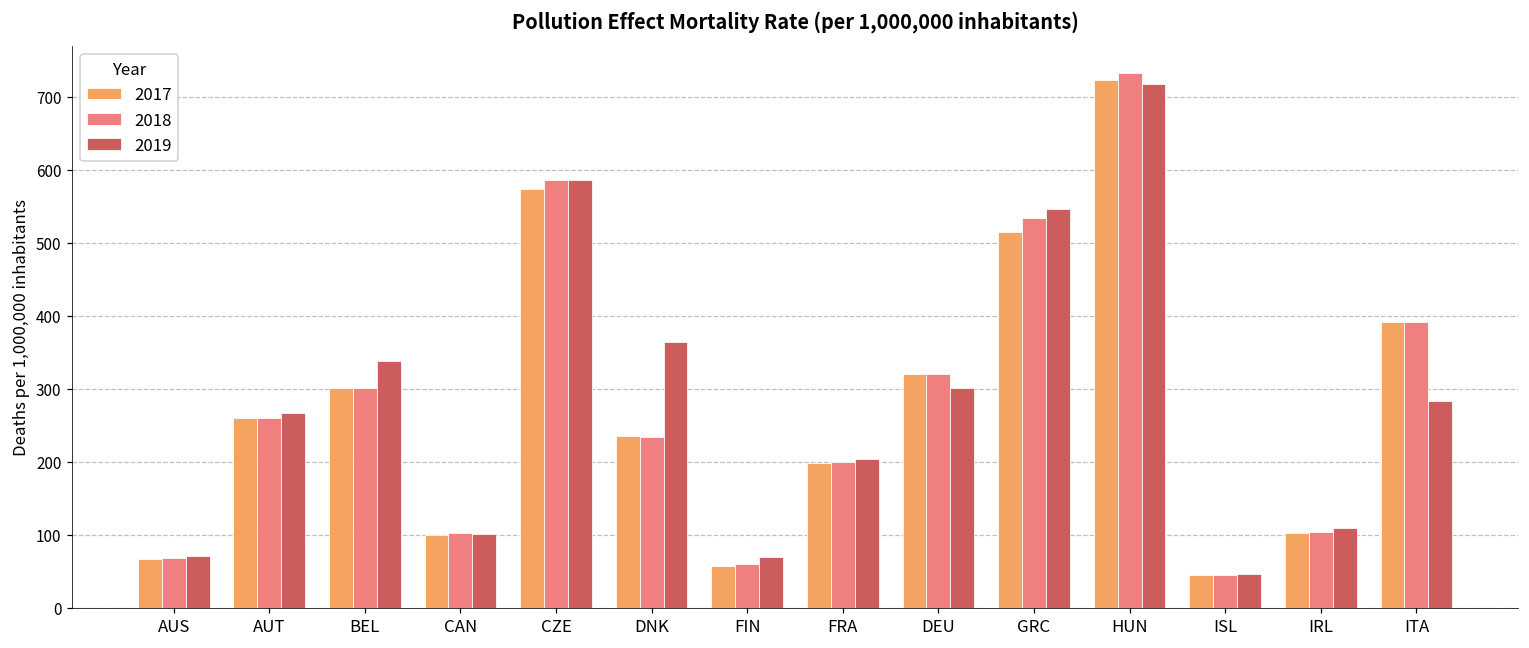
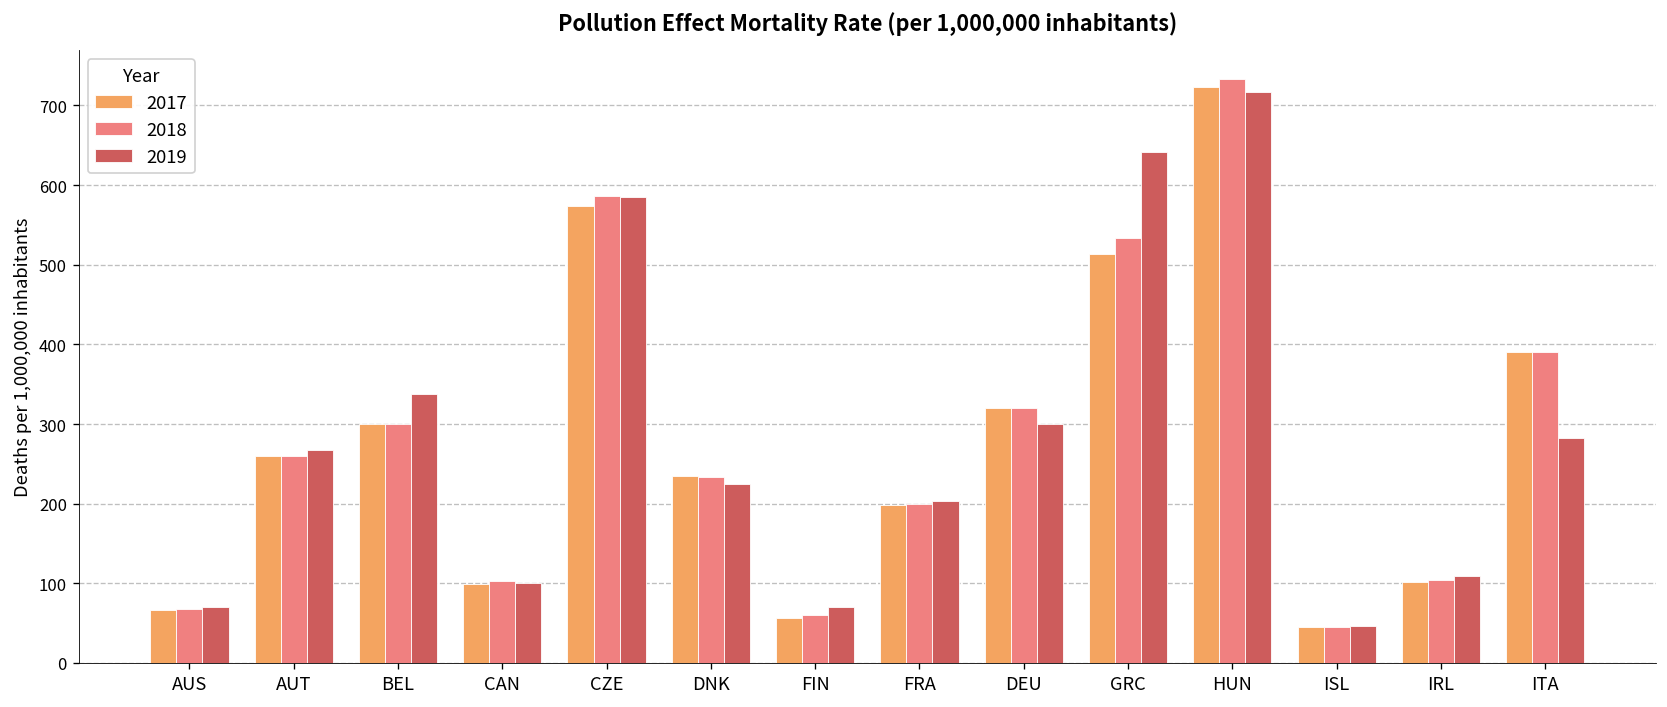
2019, DNK: 360 -> 220
2019, GRC: 550 -> 640
